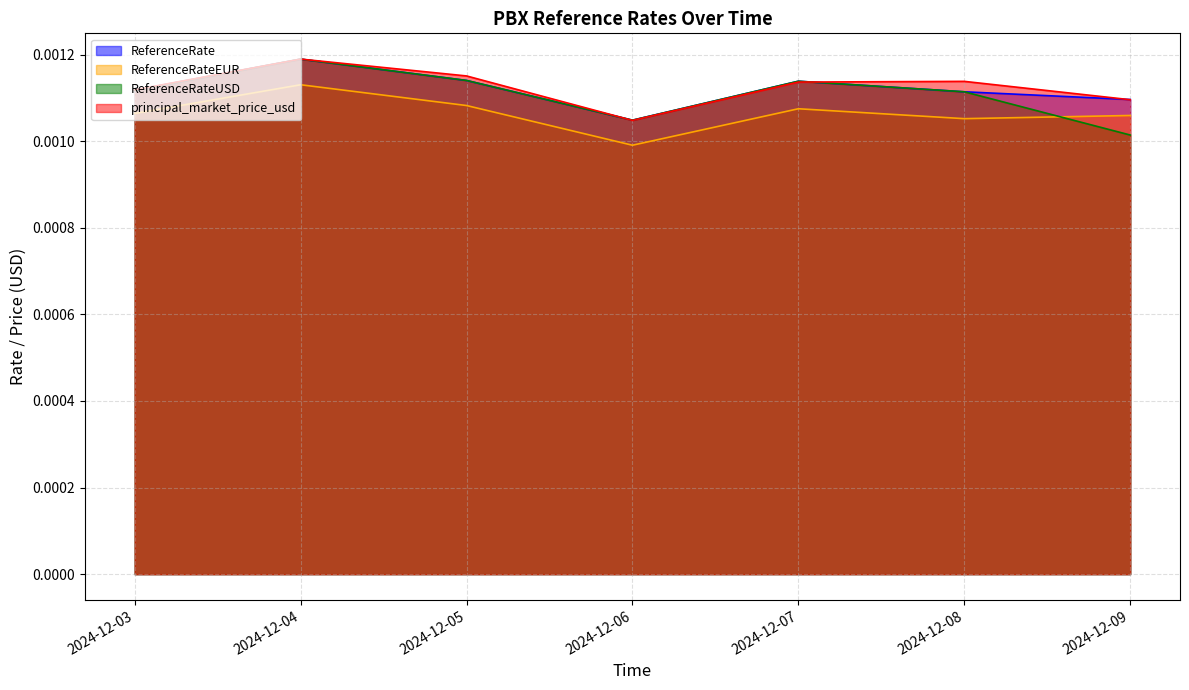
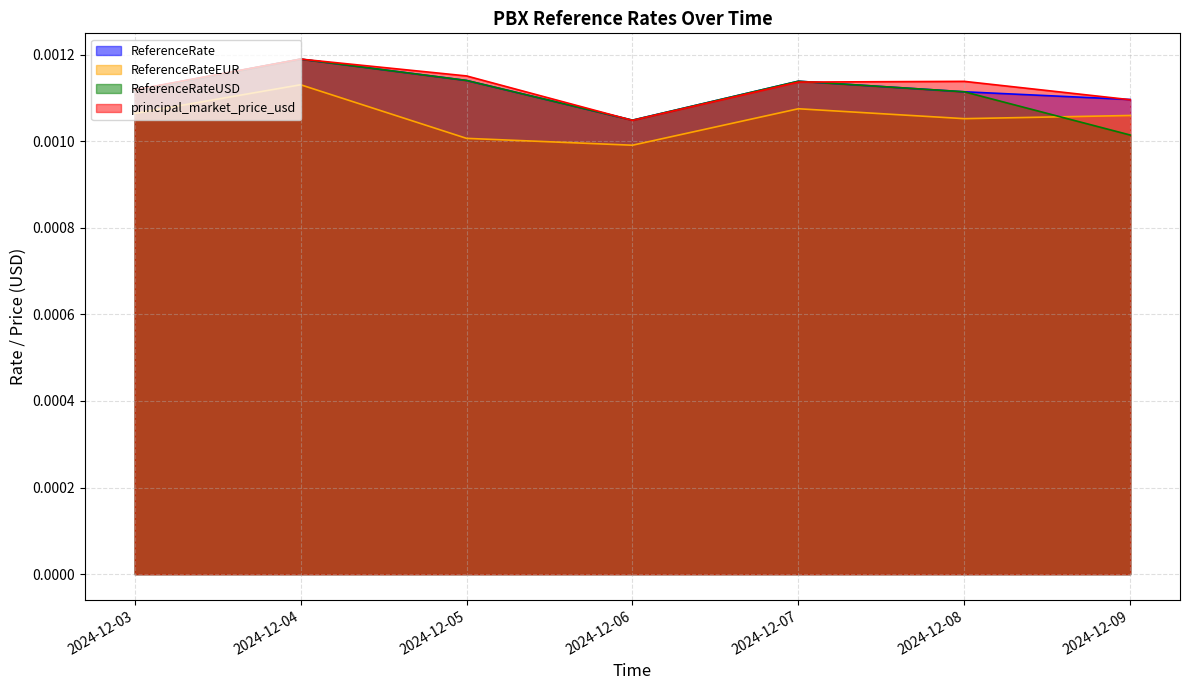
ReferenceRateEUR, 2024-12-05: 0.00108 -> 0.00101
